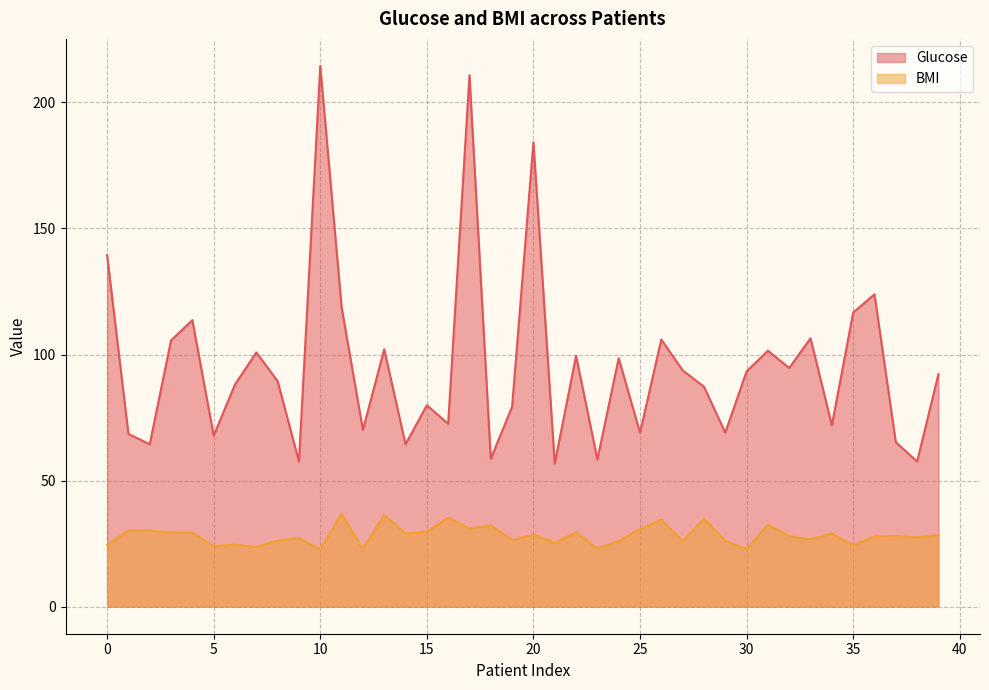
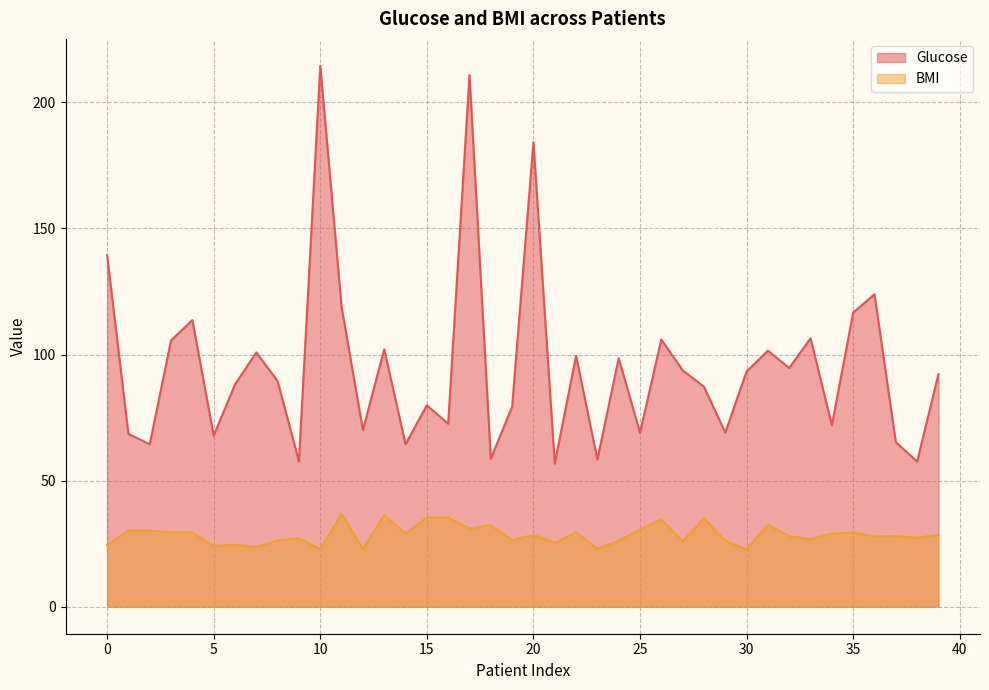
BMI, 15: 30 -> 35
BMI, 35: 24 -> 29
